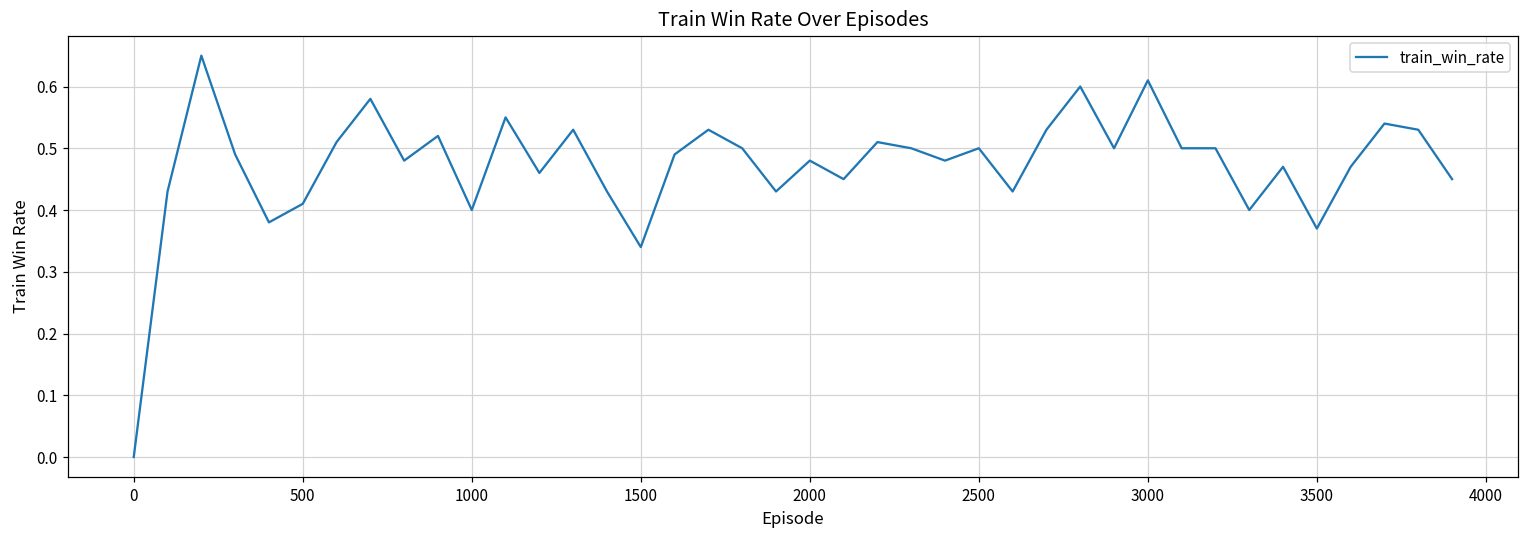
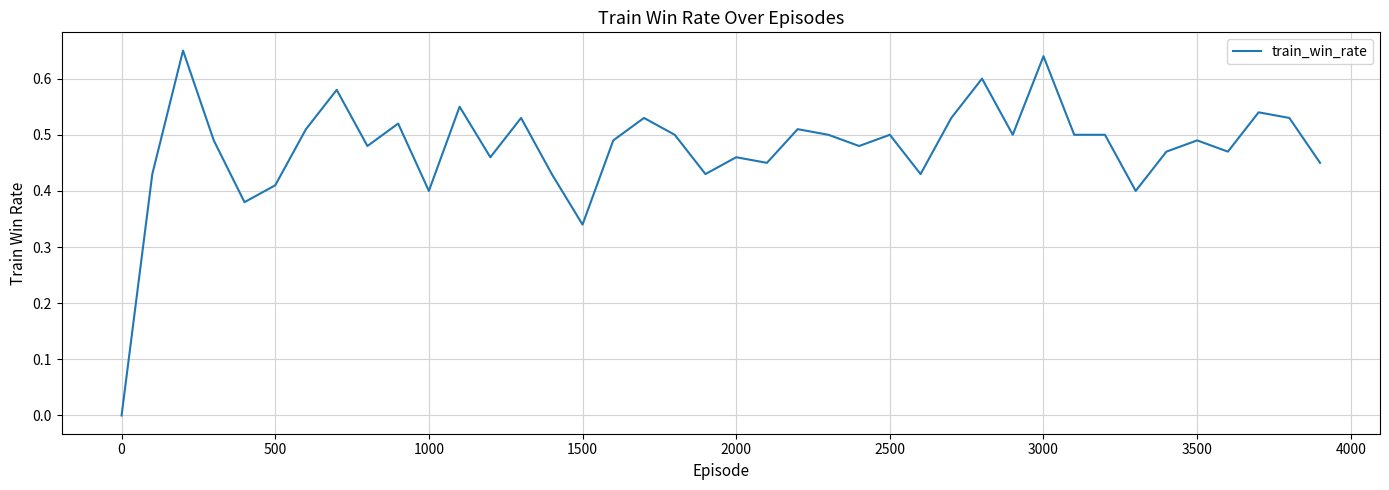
2000: 0.48 -> 0.46
3000: 0.61 -> 0.64
3500: 0.37 -> 0.49
